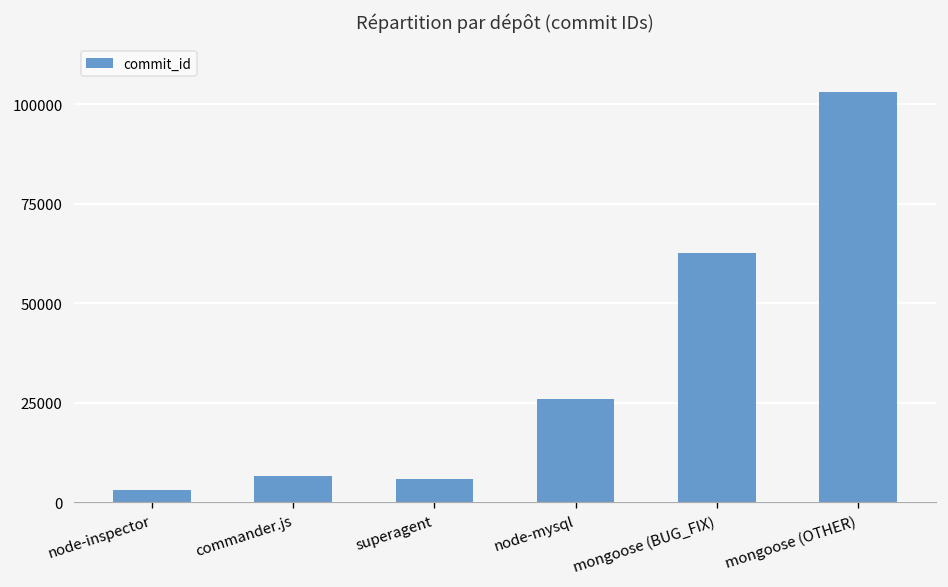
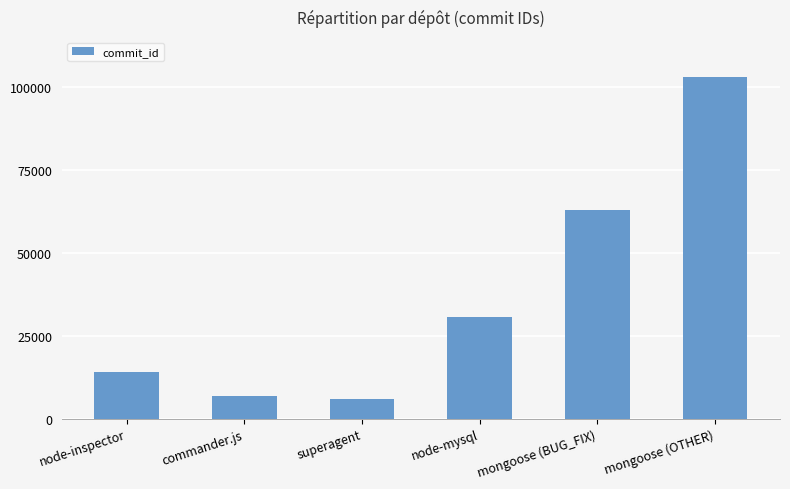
node-inspector: 3000 -> 14000
node-mysql: 26000 -> 31000
